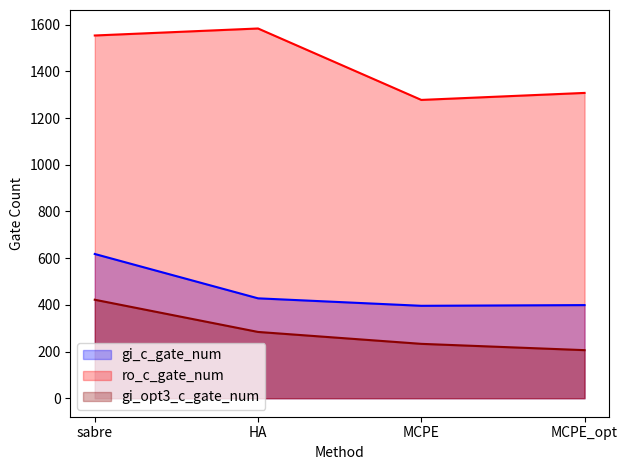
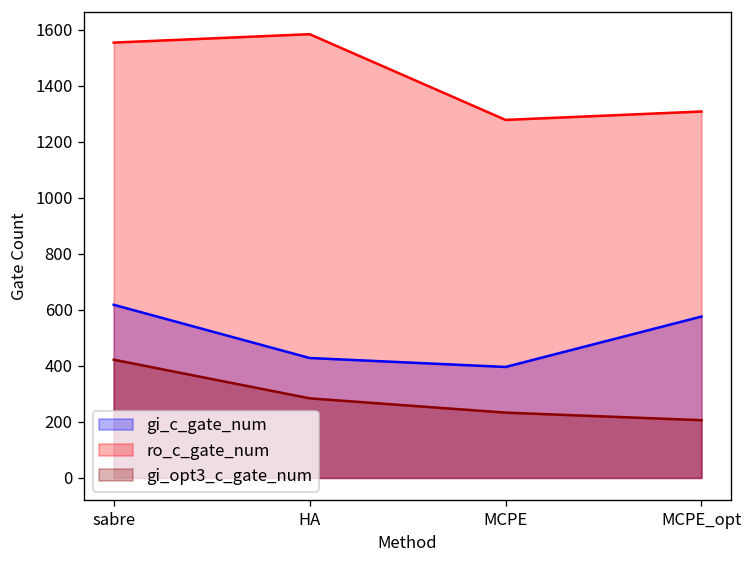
gi_c_gate_num, MCPE_opt: 400 -> 580
